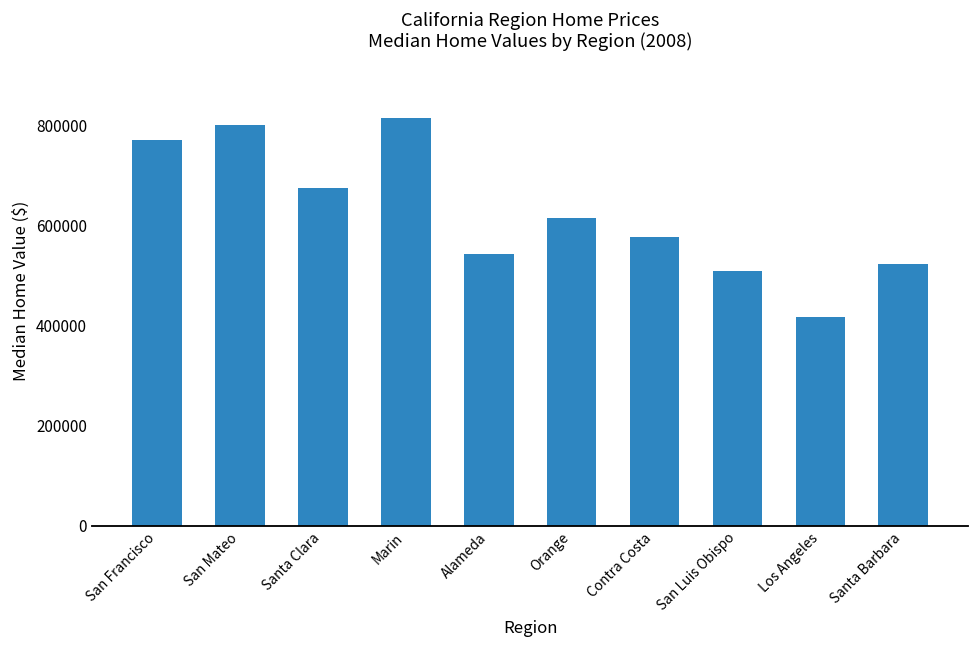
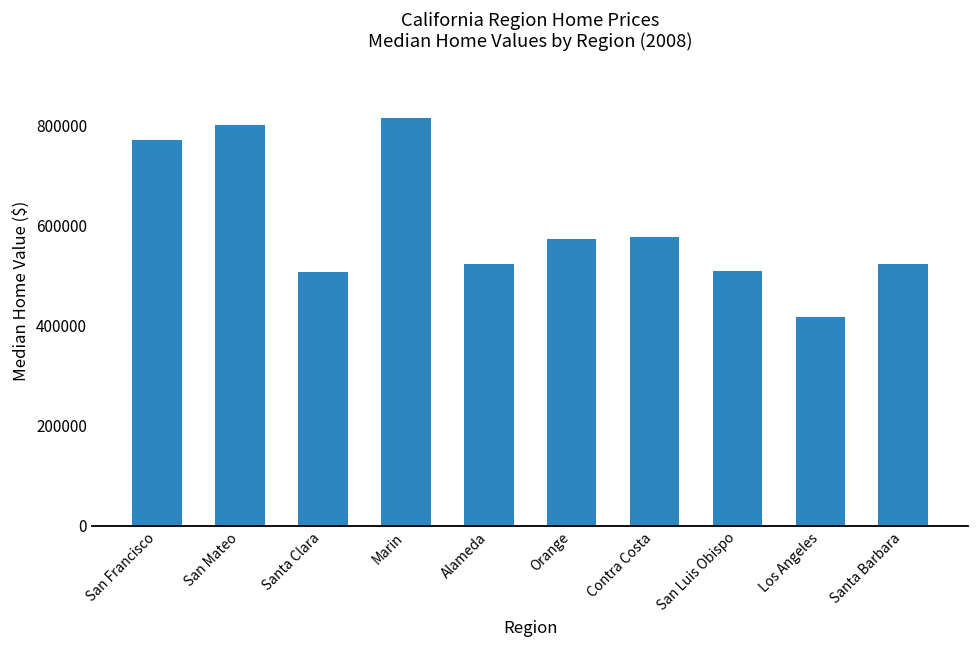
Santa Clara: 670000 -> 510000
Alameda: 540000 -> 520000
Orange: 610000 -> 570000
